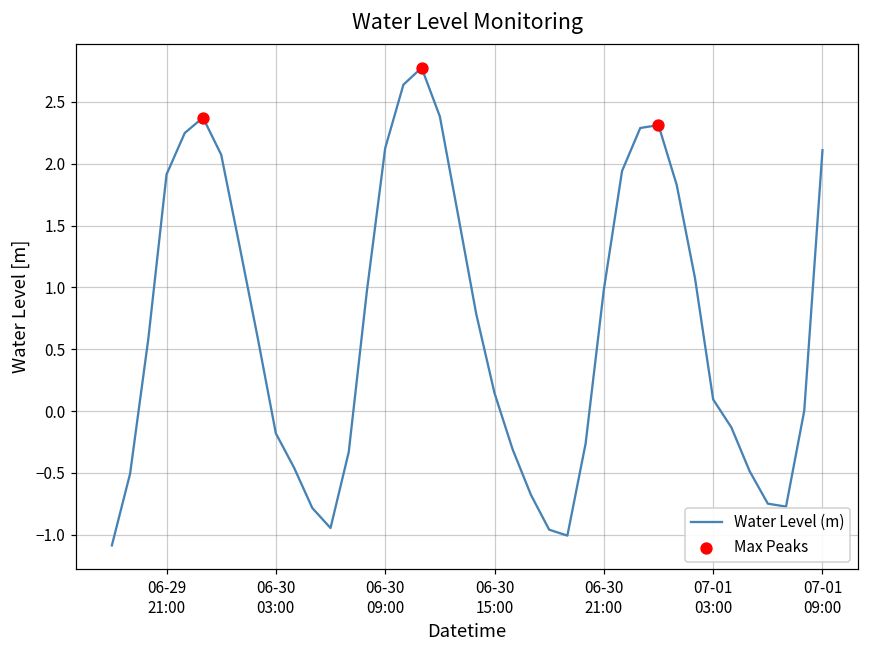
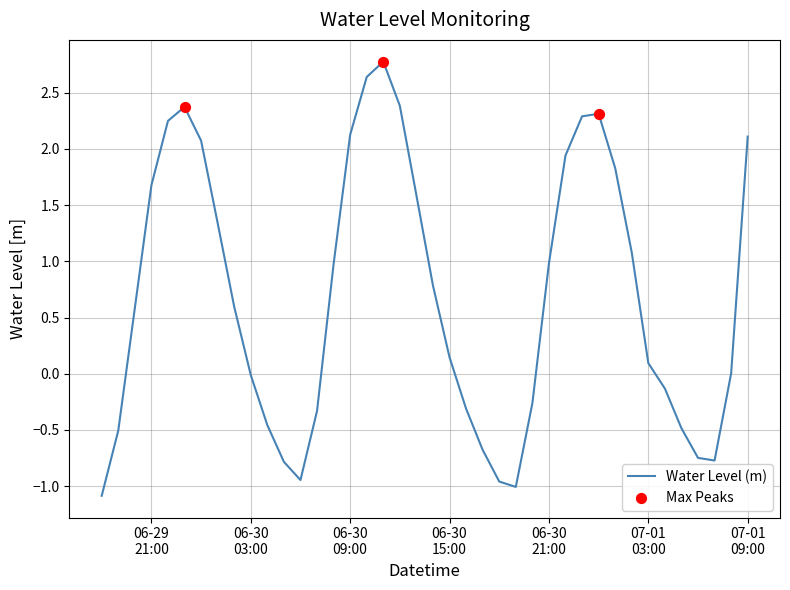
Water Level (m), 06-29 21:00: 1.91 -> 1.68
Water Level (m), 06-30 03:00: -0.18 -> -0.01
